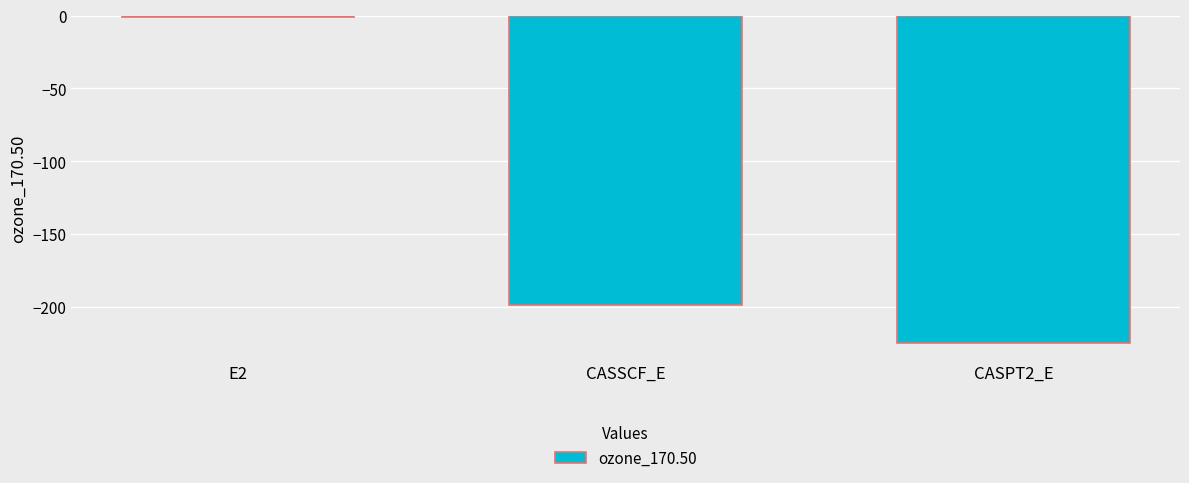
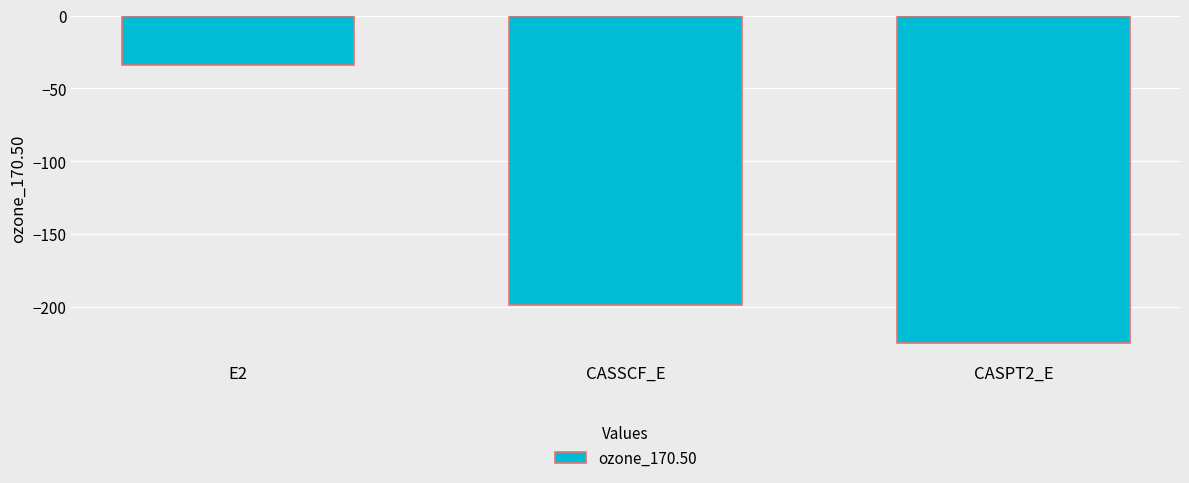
E2: -1 -> -34
